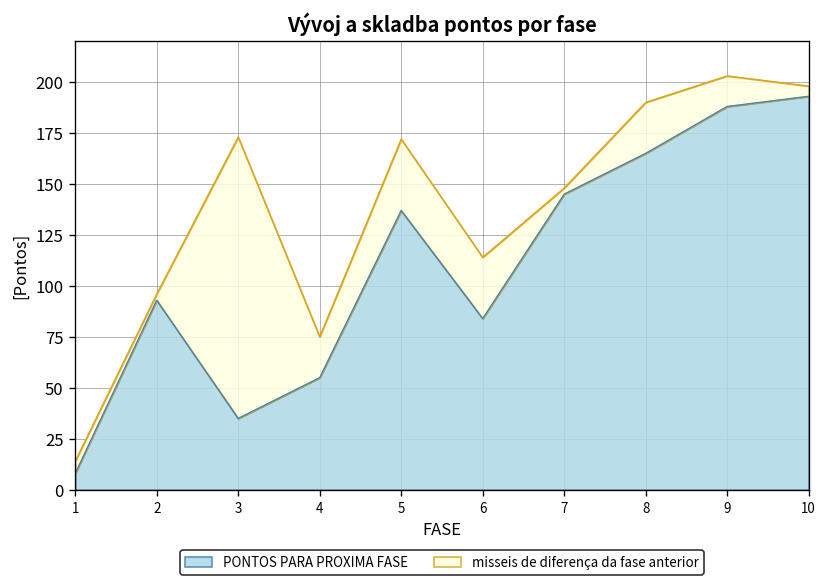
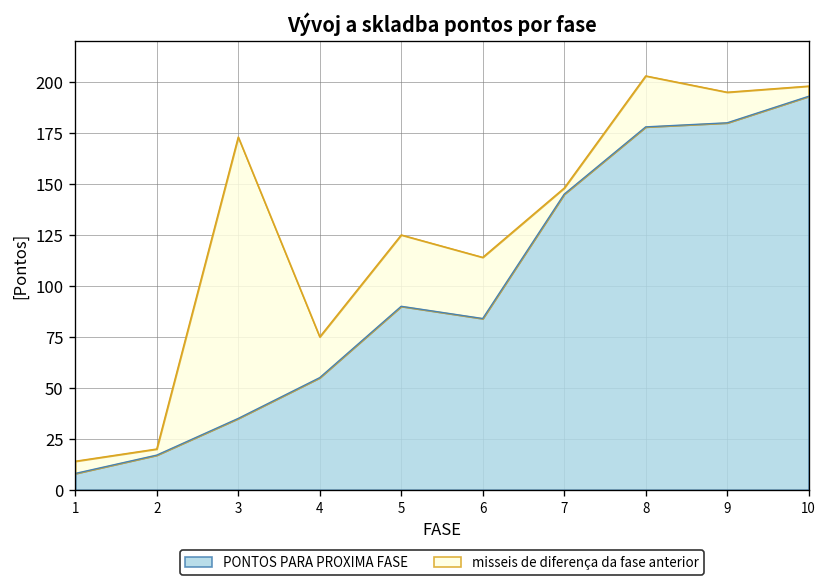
PONTOS PARA PROXIMA FASE, 2: 93 -> 17
PONTOS PARA PROXIMA FASE, 5: 137 -> 90
PONTOS PARA PROXIMA FASE, 8: 165 -> 178
PONTOS PARA PROXIMA FASE, 9: 188 -> 180
